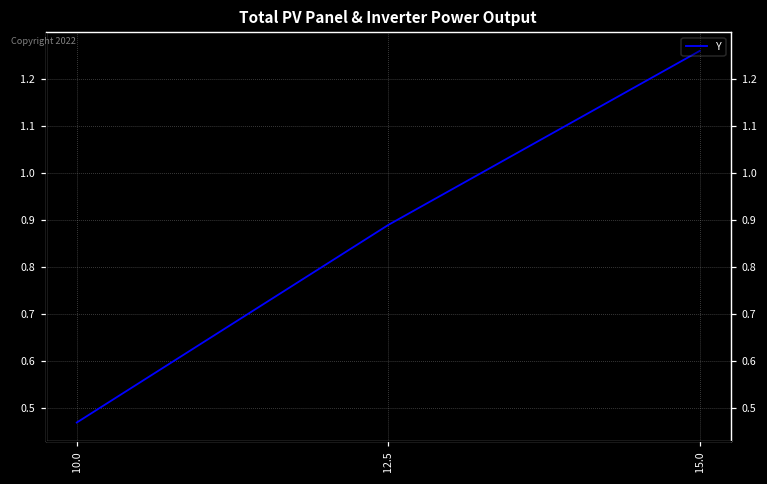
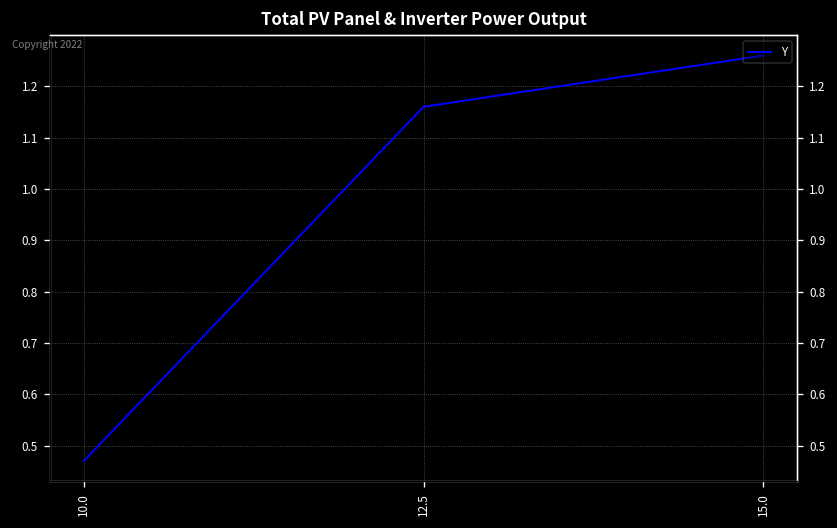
12.5: 0.89 -> 1.16
